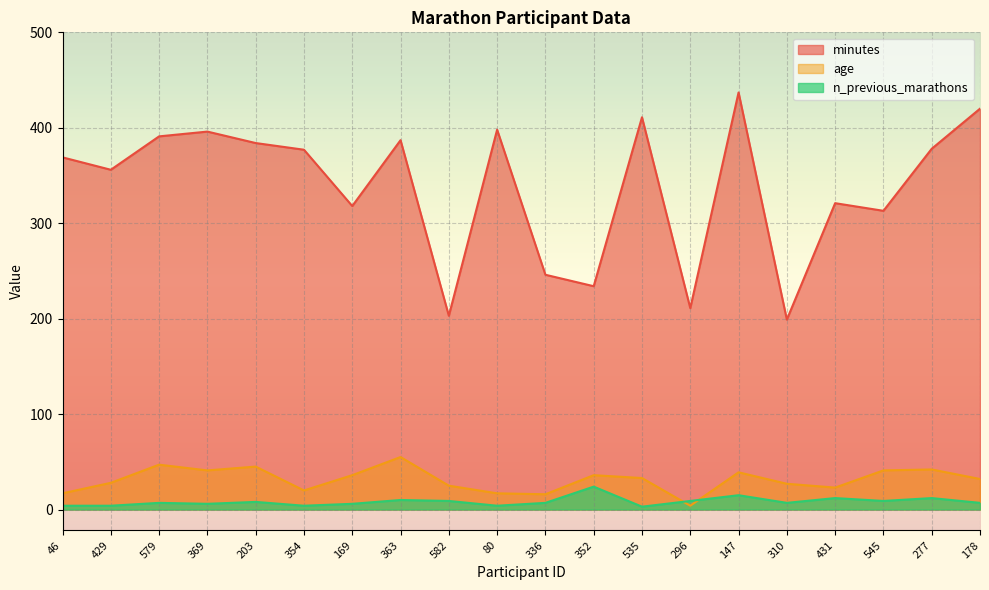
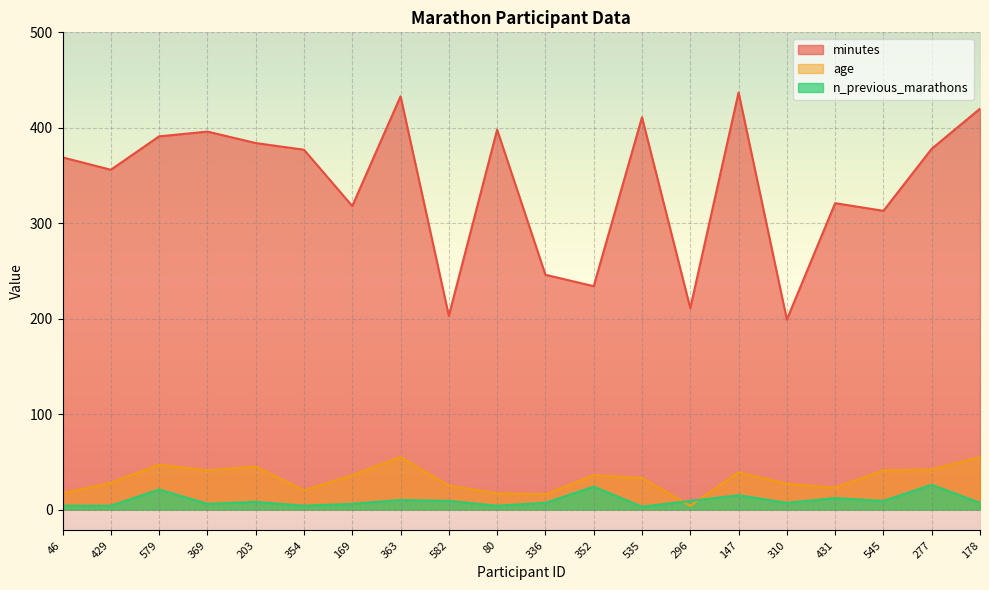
n_previous_marathons, 579: 10 -> 20
minutes, 363: 390 -> 430
n_previous_marathons, 277: 10 -> 30
age, 178: 30 -> 60
